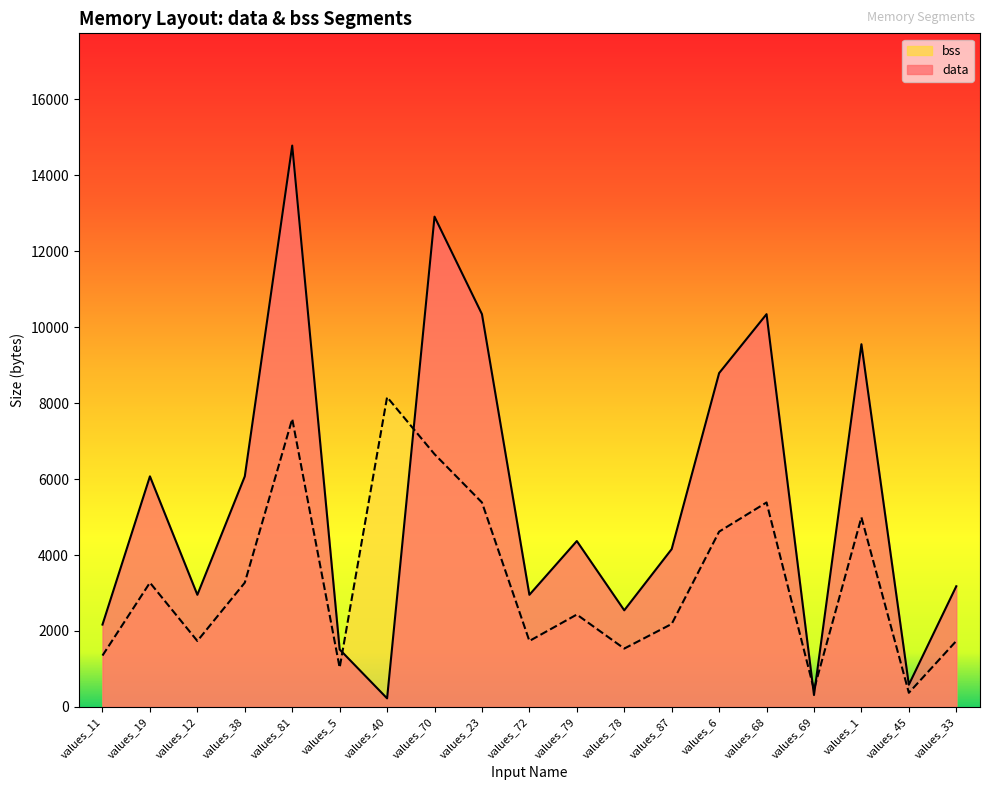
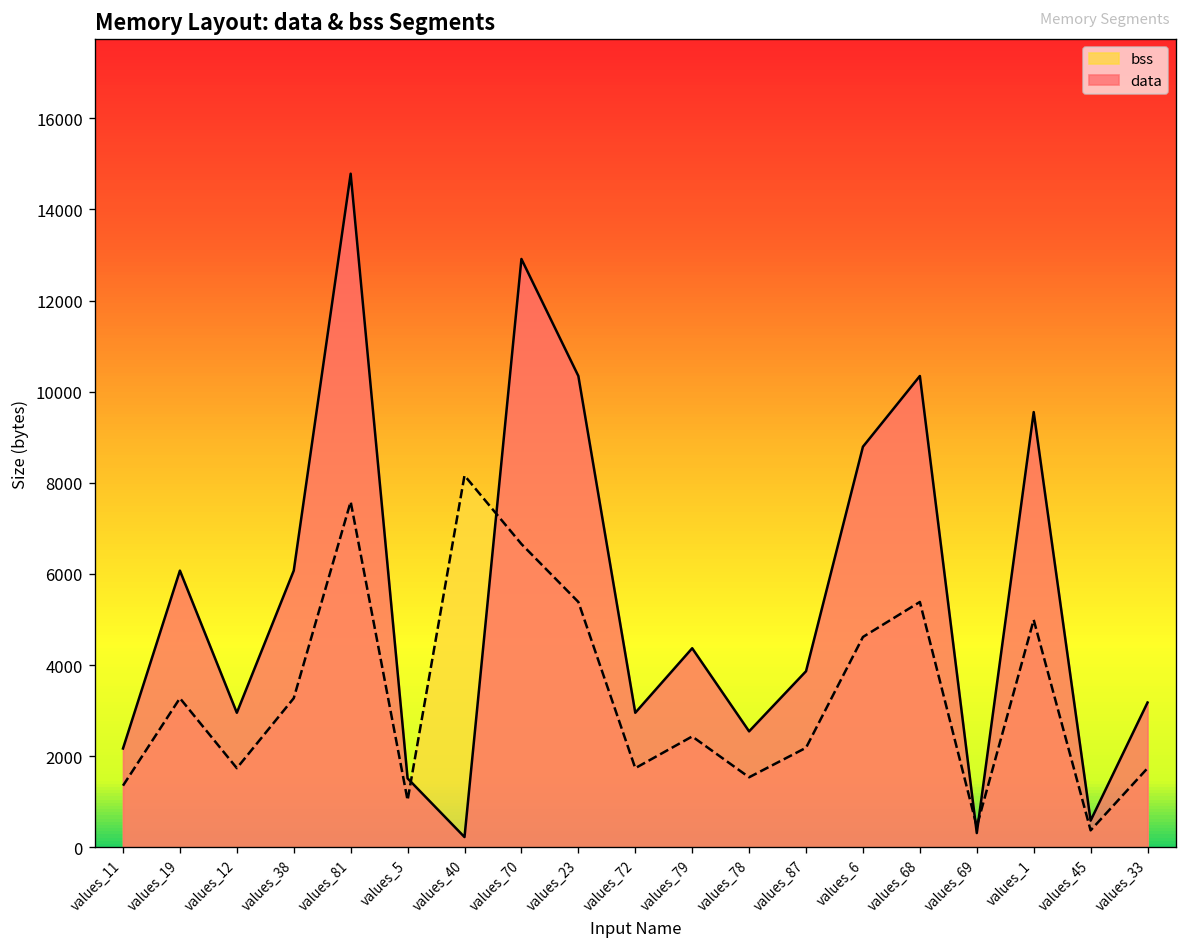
data, values_87: 4200 -> 3900
